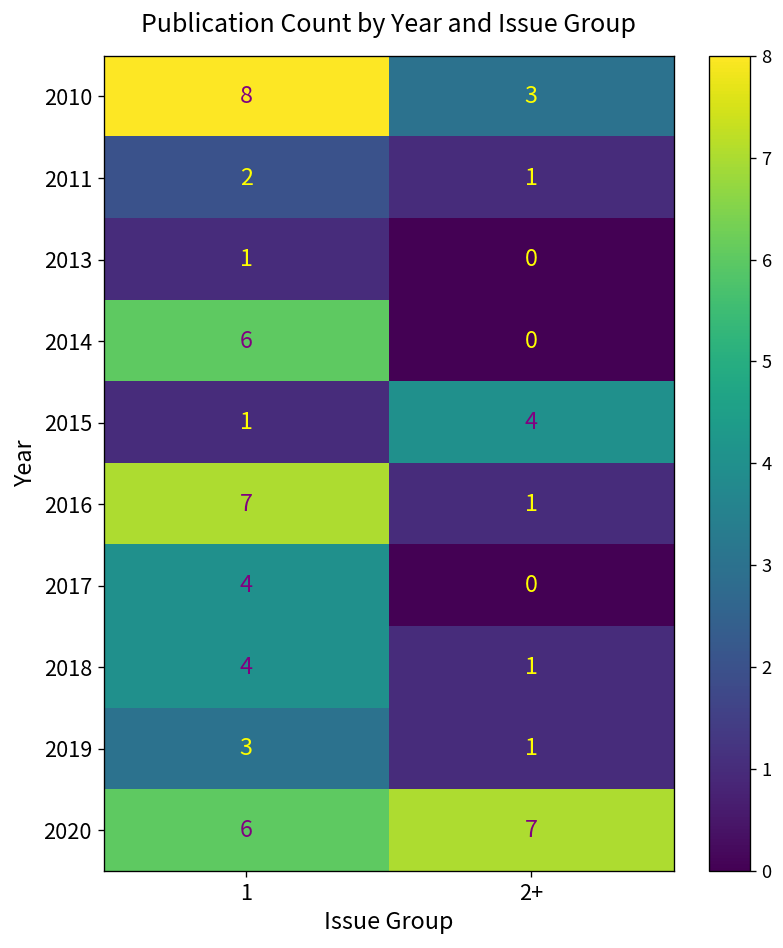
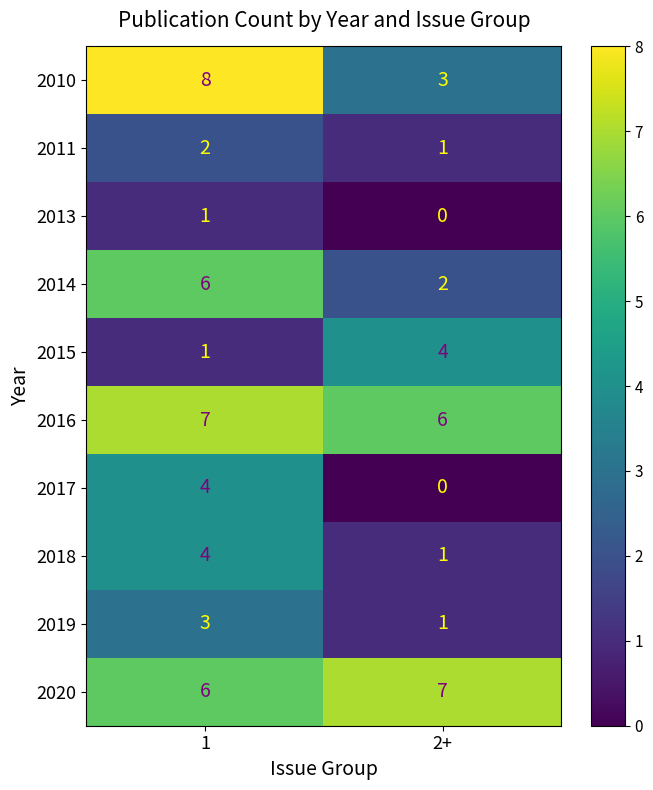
2014, 2+: 0 -> 2
2016, 2+: 1 -> 6
